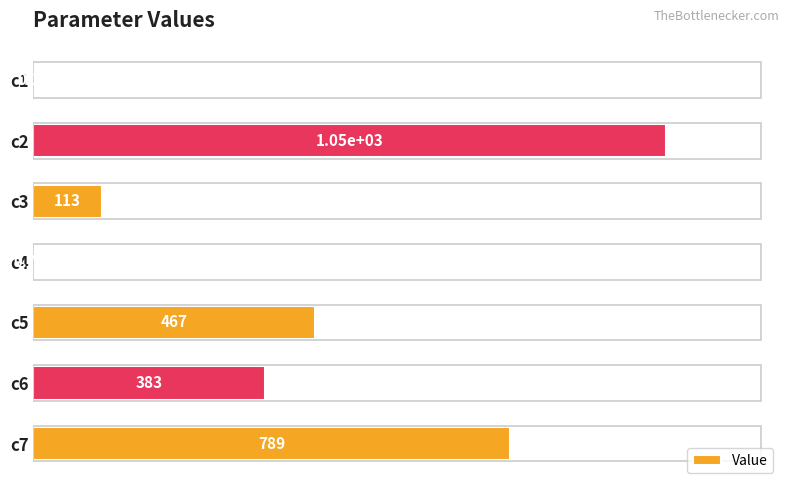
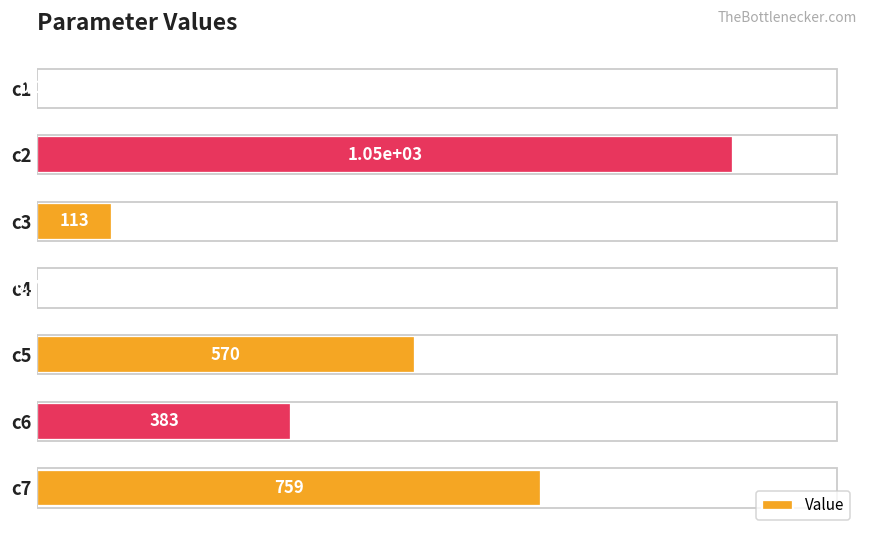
c5: 467 -> 570
c7: 789 -> 759
